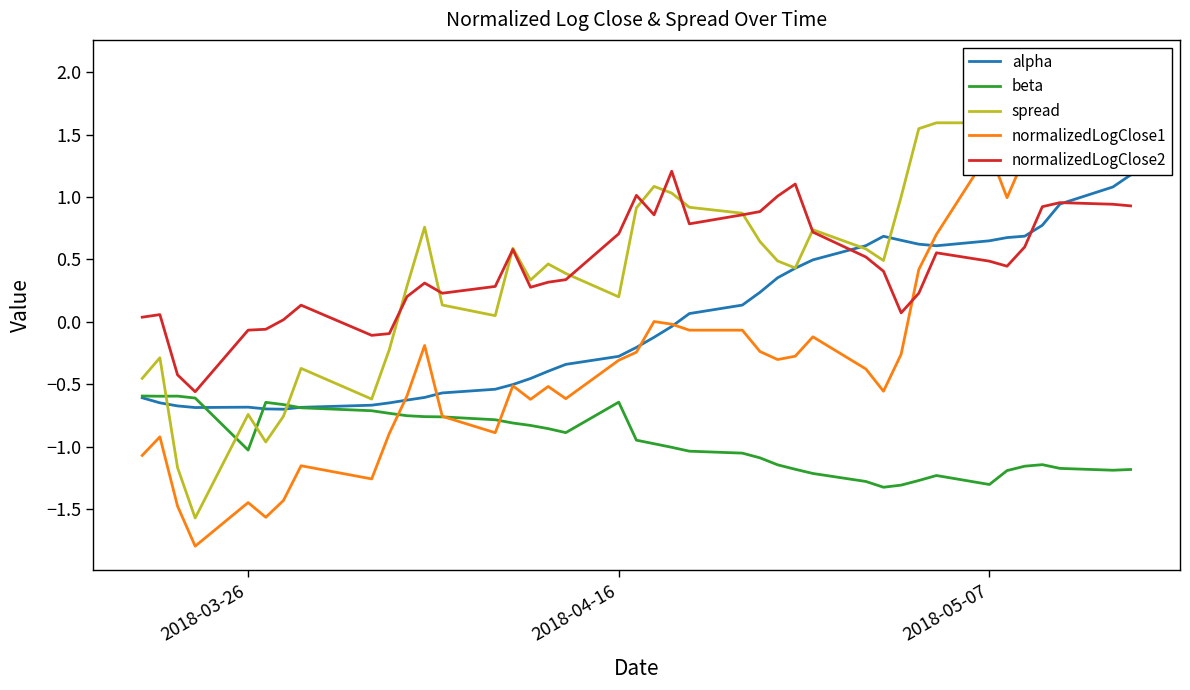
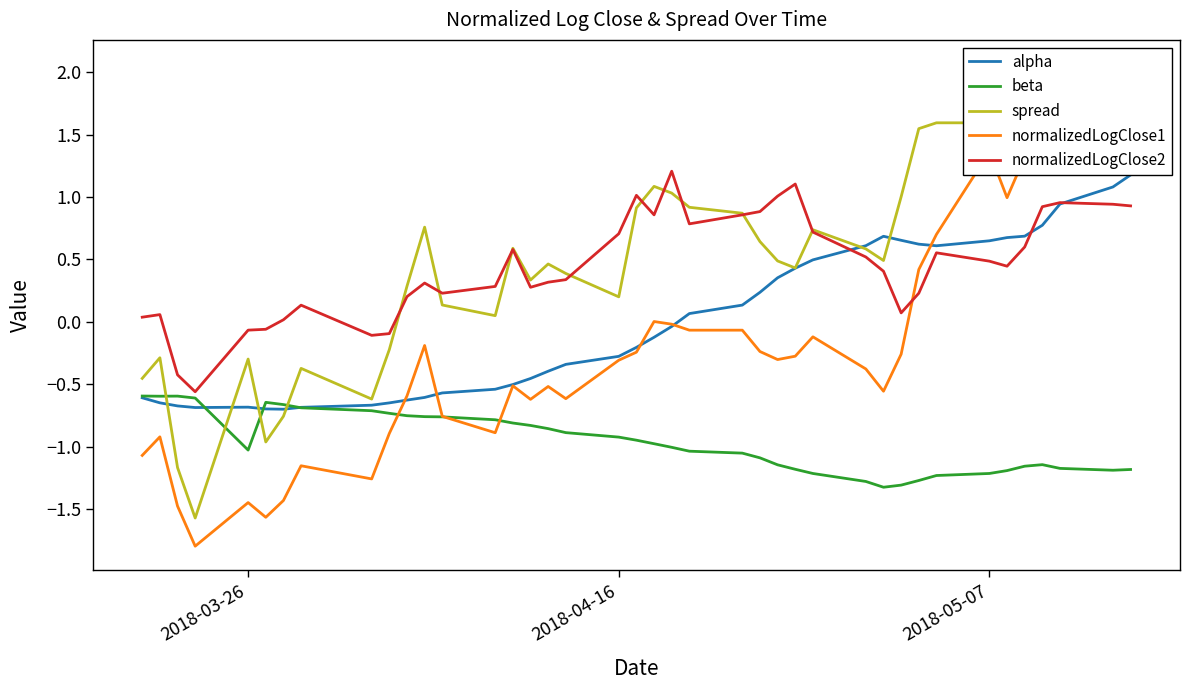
spread, 2018-03-26: -0.74 -> -0.30
beta, 2018-04-16: -0.64 -> -0.92
beta, 2018-05-07: -1.30 -> -1.22
